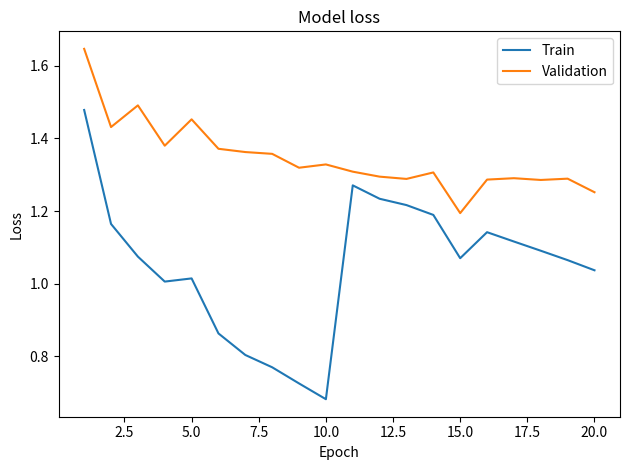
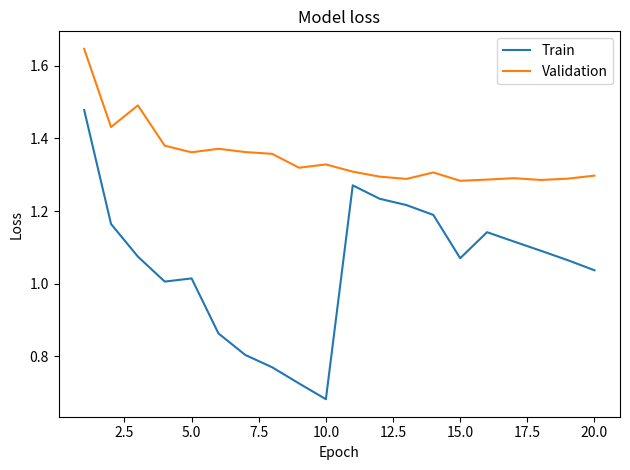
Validation, 5.0: 1.45 -> 1.36
Validation, 15.0: 1.19 -> 1.28
Validation, 20.0: 1.25 -> 1.30
